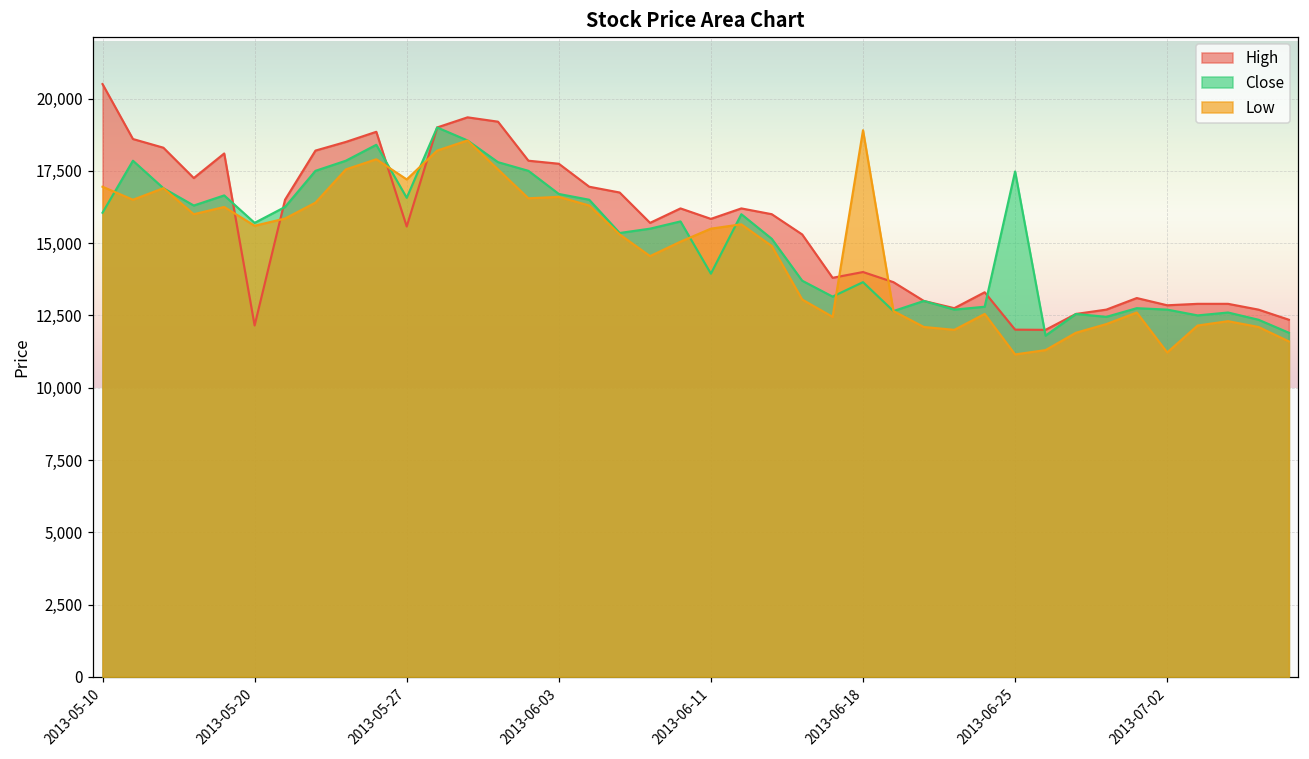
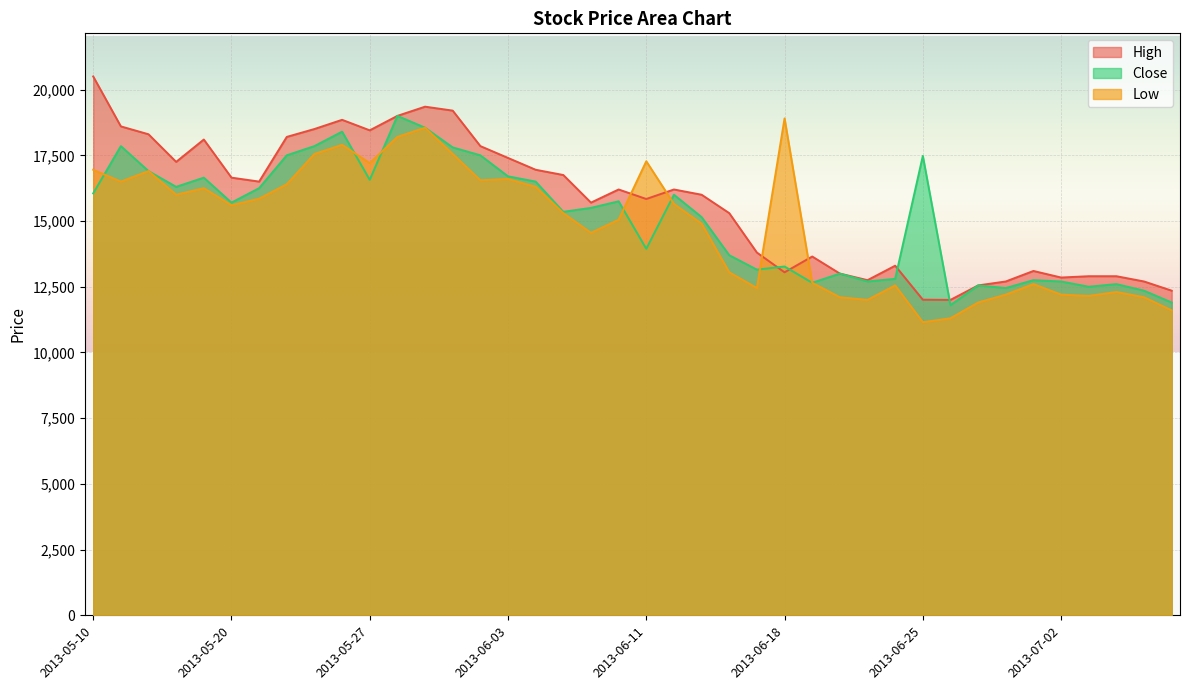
High, 2013-05-20: 12,200 -> 16,700
High, 2013-05-27: 15,600 -> 18,500
High, 2013-06-03: 17,700 -> 17,400
Low, 2013-06-11: 15,500 -> 17,300
High, 2013-06-18: 14,000 -> 13,000
Close, 2013-06-18: 13,700 -> 13,300
Low, 2013-07-02: 11,200 -> 12,200
